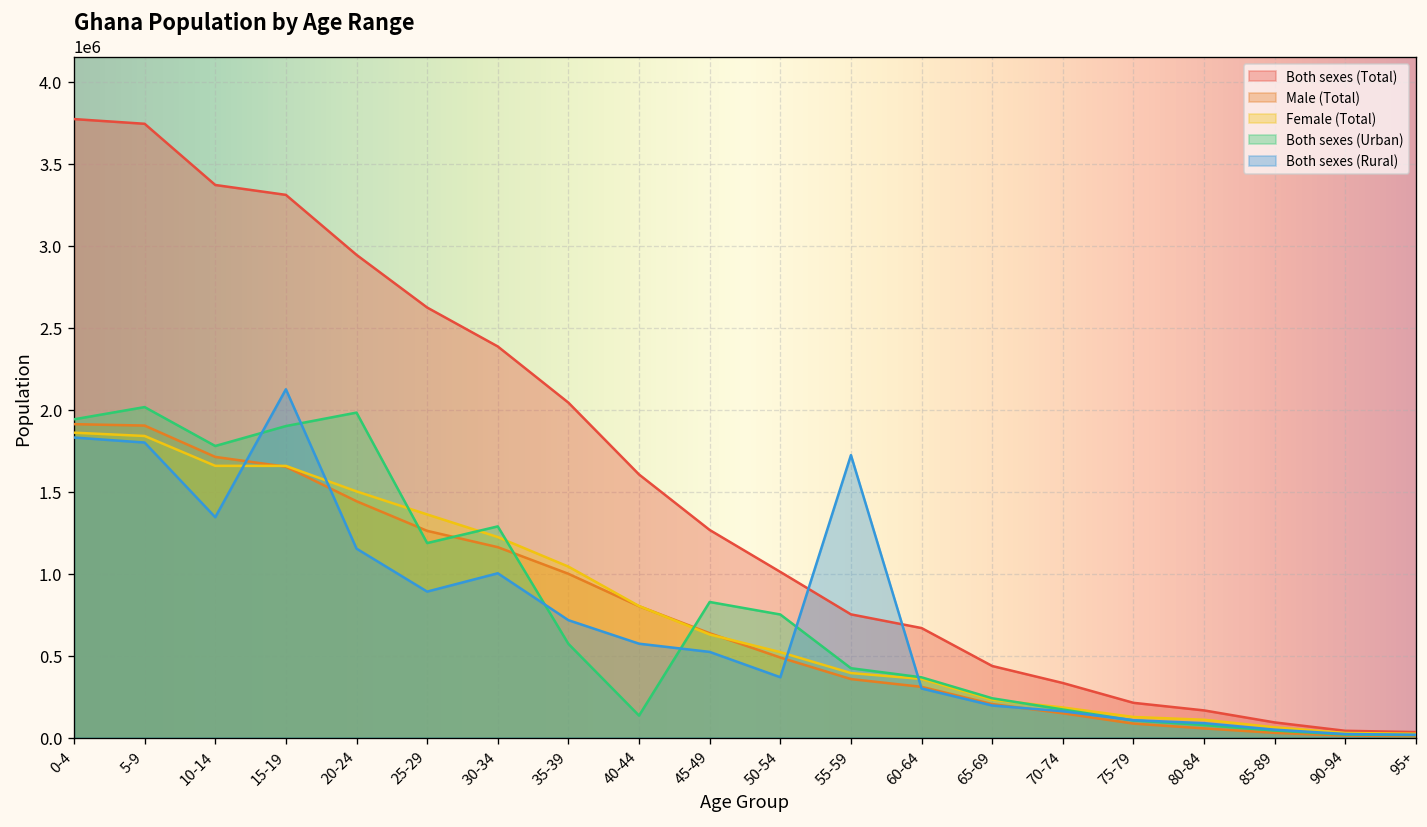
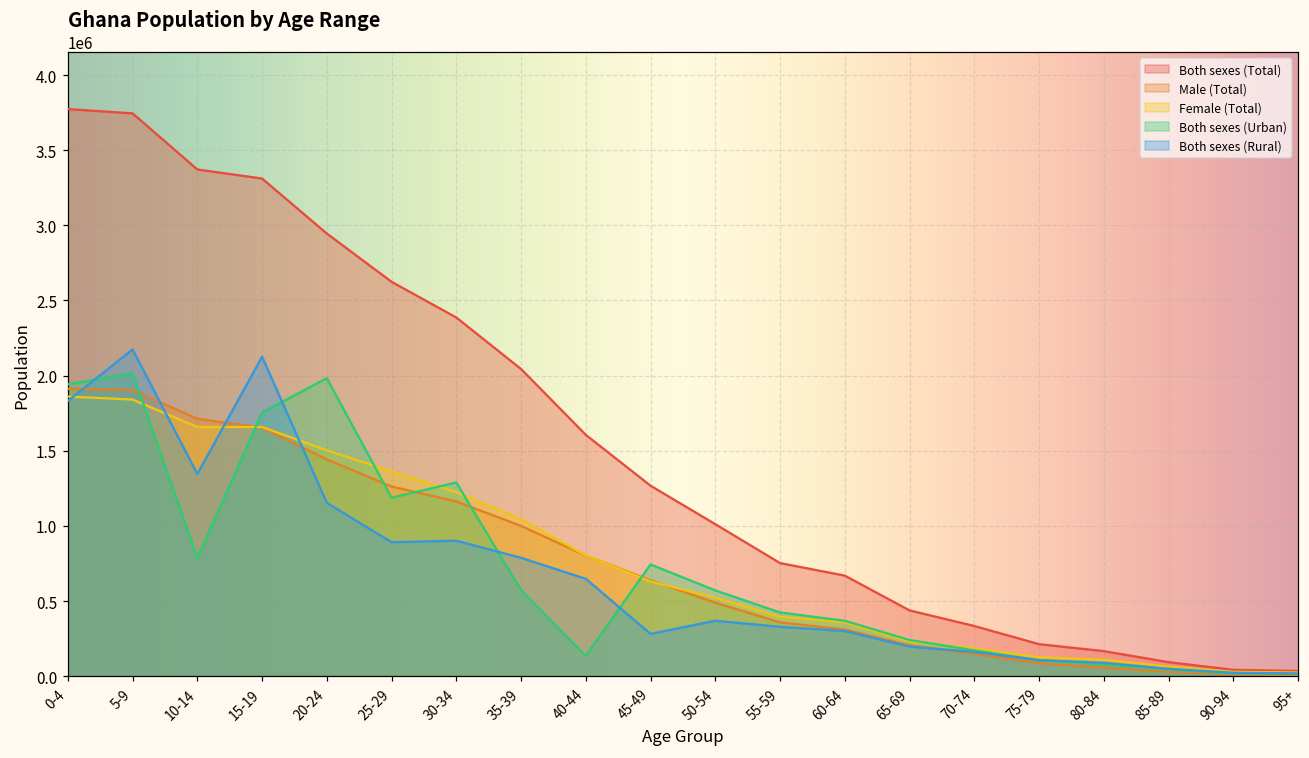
Both sexes (Rural), 5-9: 1800000 -> 2170000
Both sexes (Urban), 10-14: 1780000 -> 790000
Both sexes (Urban), 15-19: 1900000 -> 1750000
Both sexes (Rural), 30-34: 1000000 -> 900000
Both sexes (Rural), 35-39: 720000 -> 790000
Both sexes (Rural), 40-44: 570000 -> 650000
Both sexes (Urban), 45-49: 830000 -> 740000
Both sexes (Rural), 45-49: 520000 -> 280000
Both sexes (Urban), 50-54: 750000 -> 570000
Both sexes (Rural), 55-59: 1720000 -> 330000
